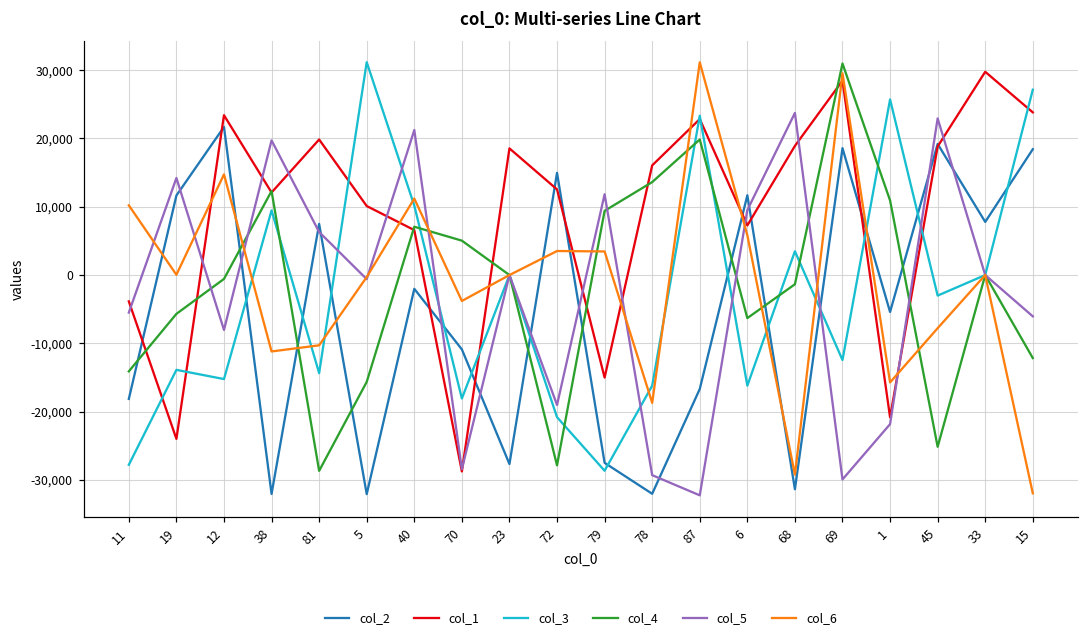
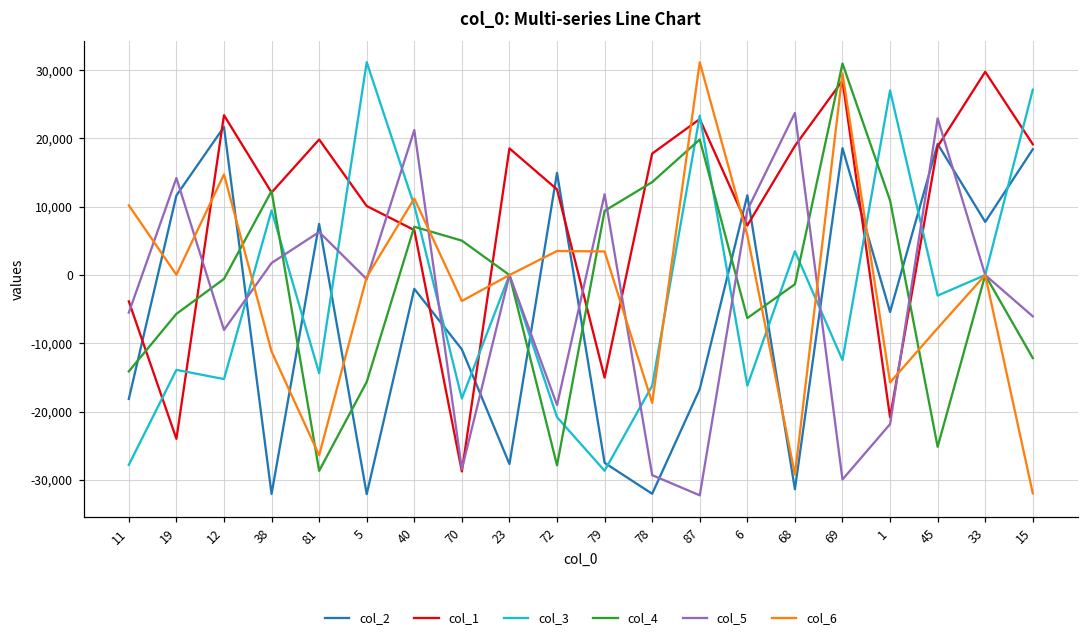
col_5, 38: 20,000 -> 2,000
col_6, 81: -10,000 -> -26,000
col_1, 78: 16,000 -> 18,000
col_3, 1: 26,000 -> 27,000
col_1, 15: 24,000 -> 19,000
